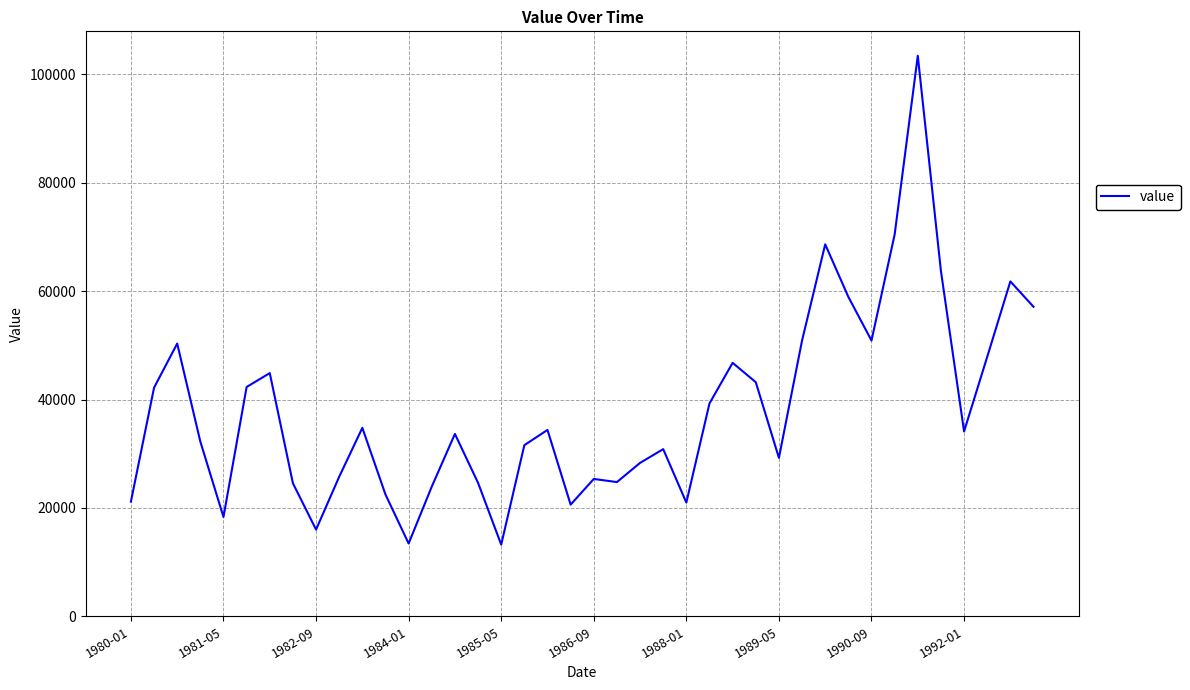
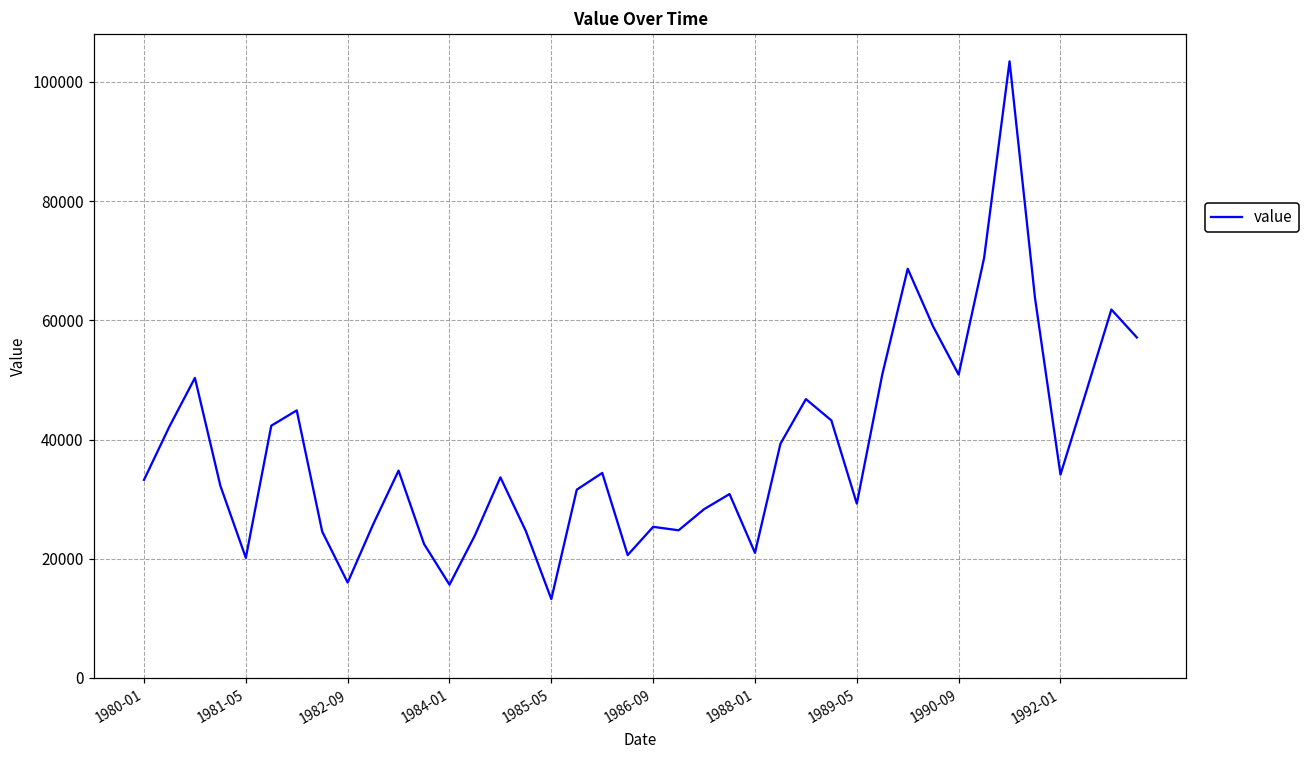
1980-01: 21000 -> 33000
1981-05: 18000 -> 20000
1984-01: 13000 -> 16000
